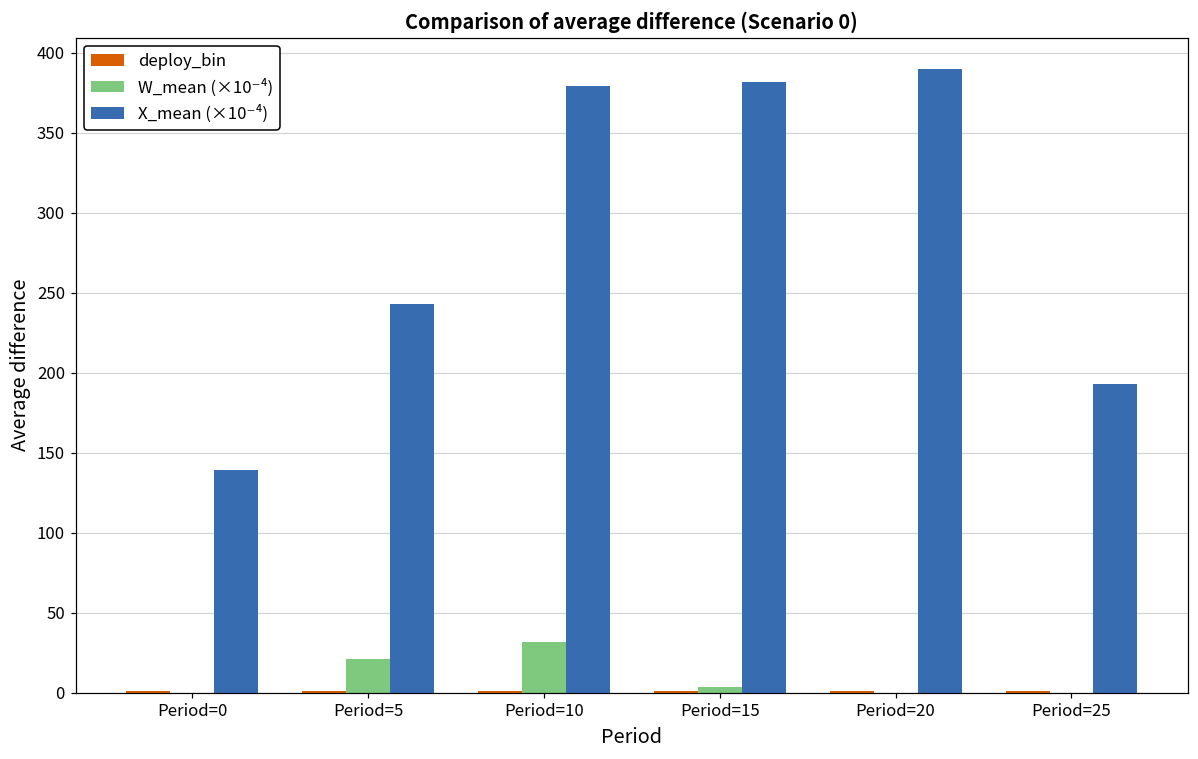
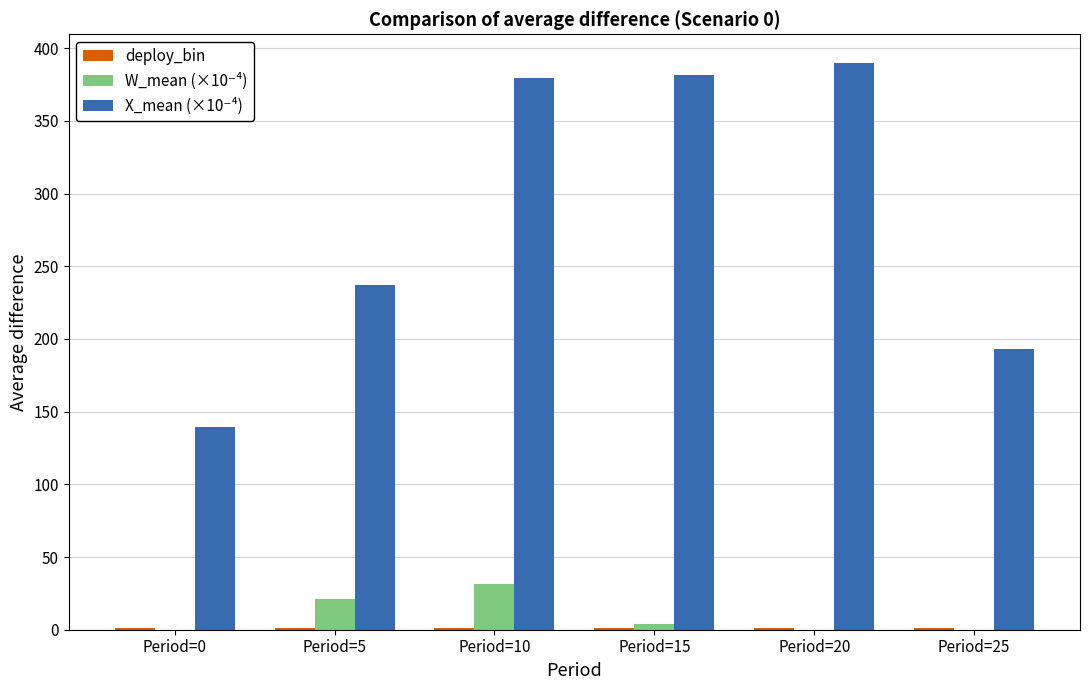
X_mean (×10⁻⁴), Period=5: 243 -> 237
